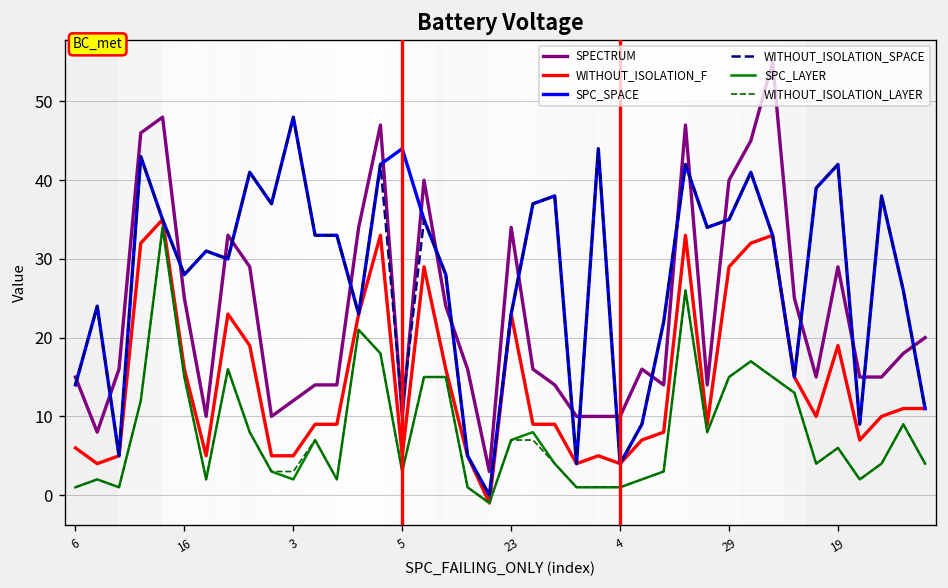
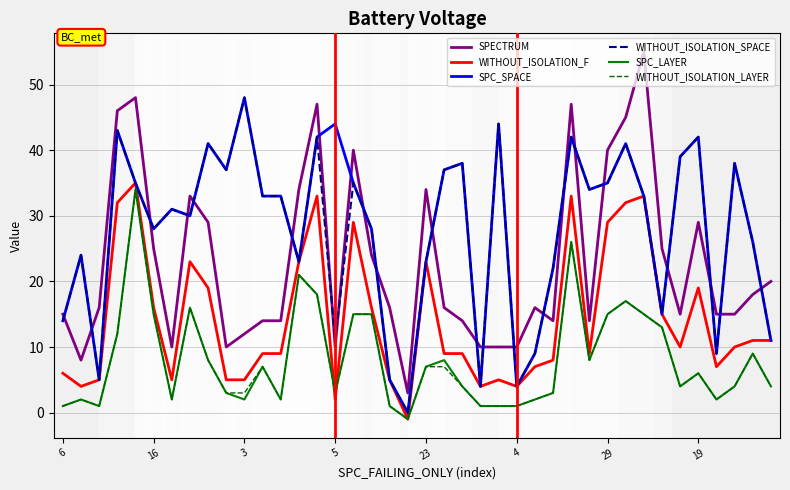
WITHOUT_ISOLATION_F, 5: 5 -> 2
